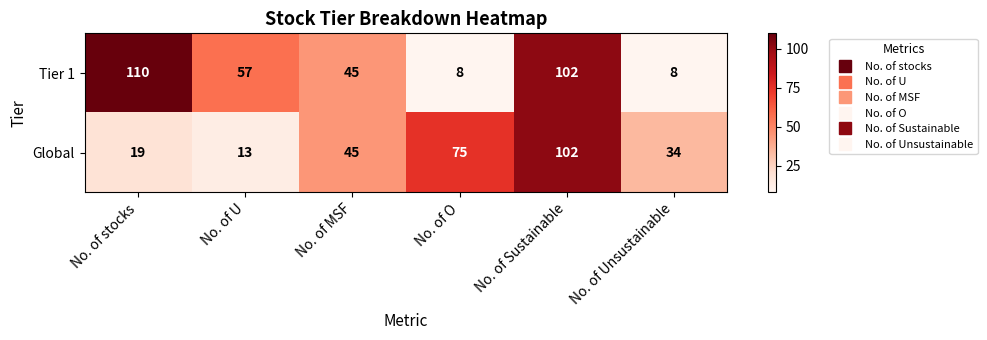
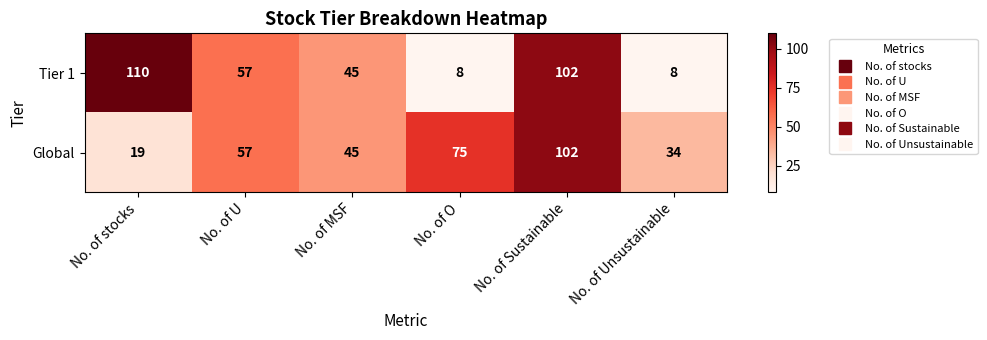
Global, No. of U: 13 -> 57
